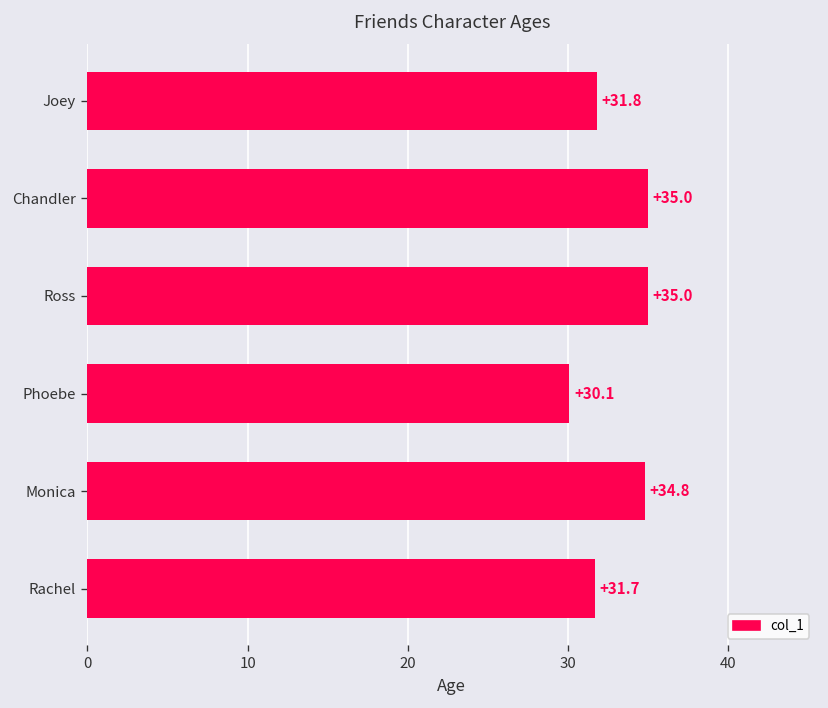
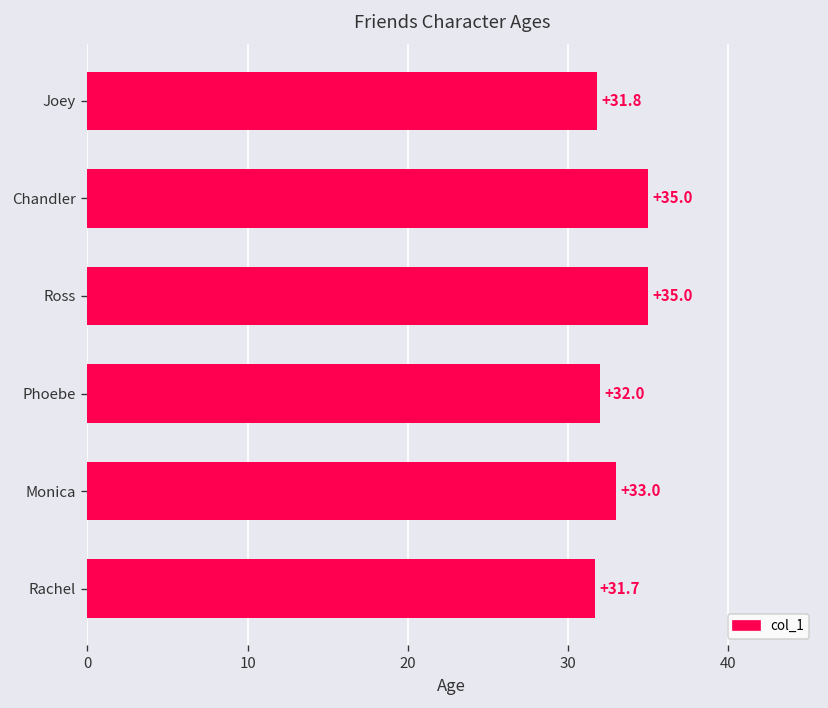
Phoebe: +30.1 -> +32.0
Monica: +34.8 -> +33.0
